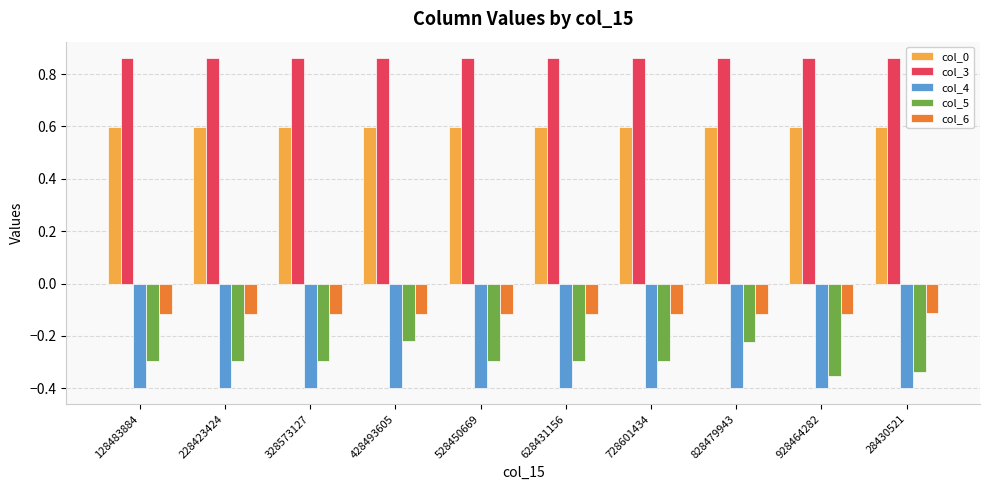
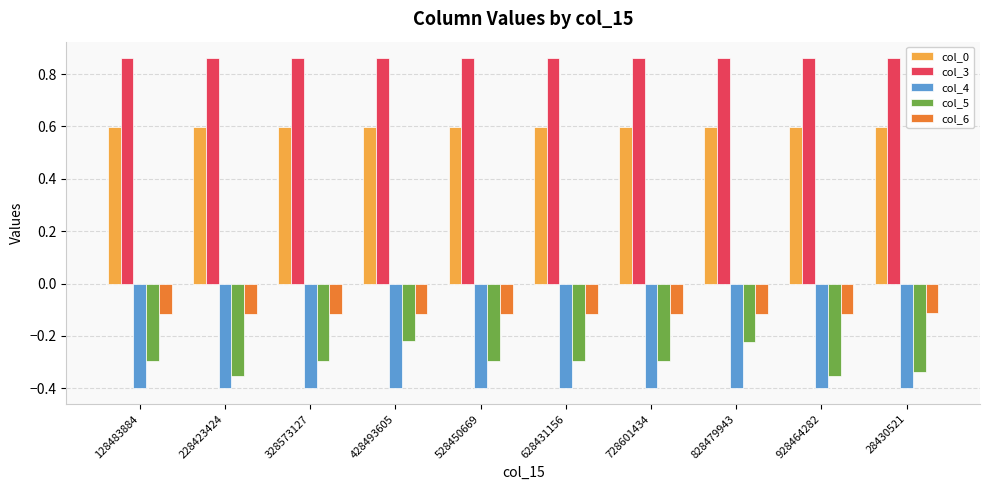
col_5, 228423424: -0.30 -> -0.35
